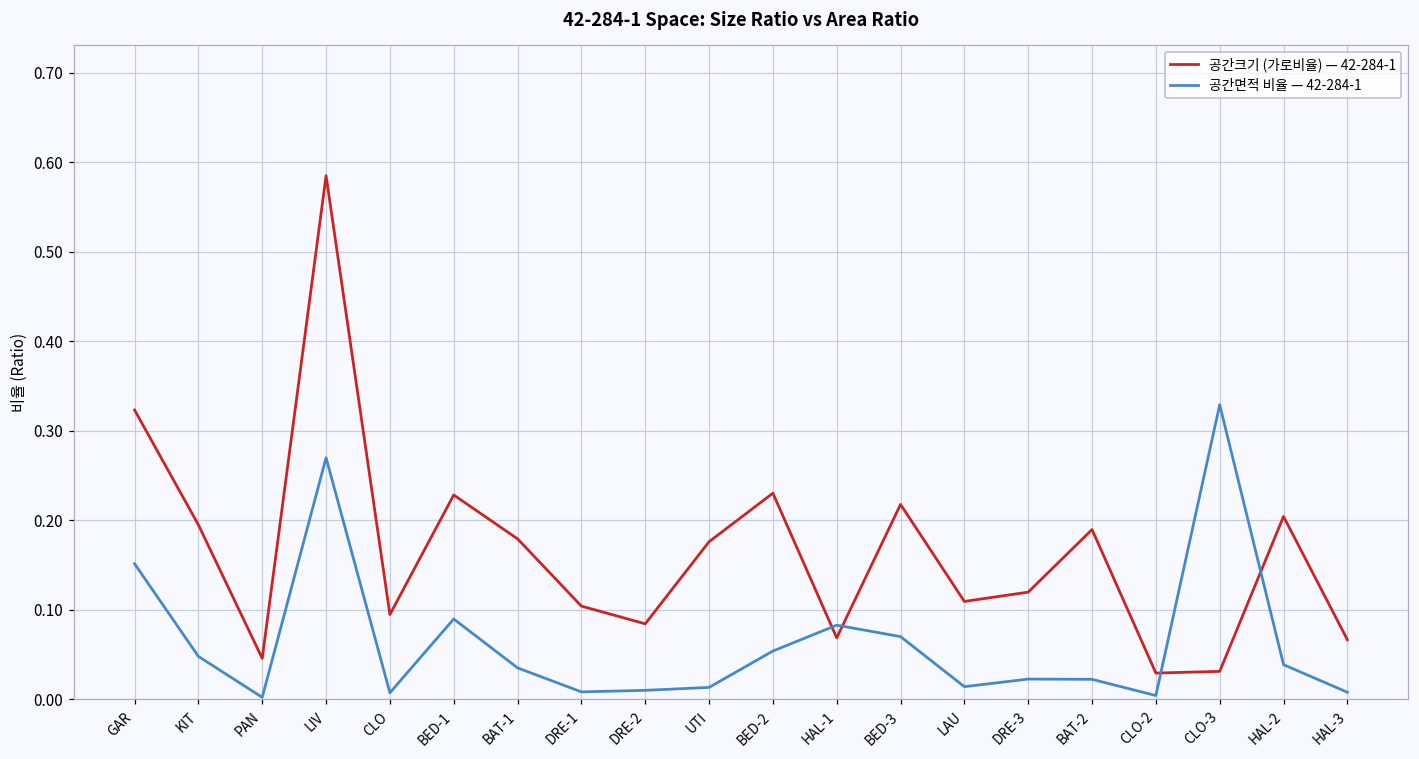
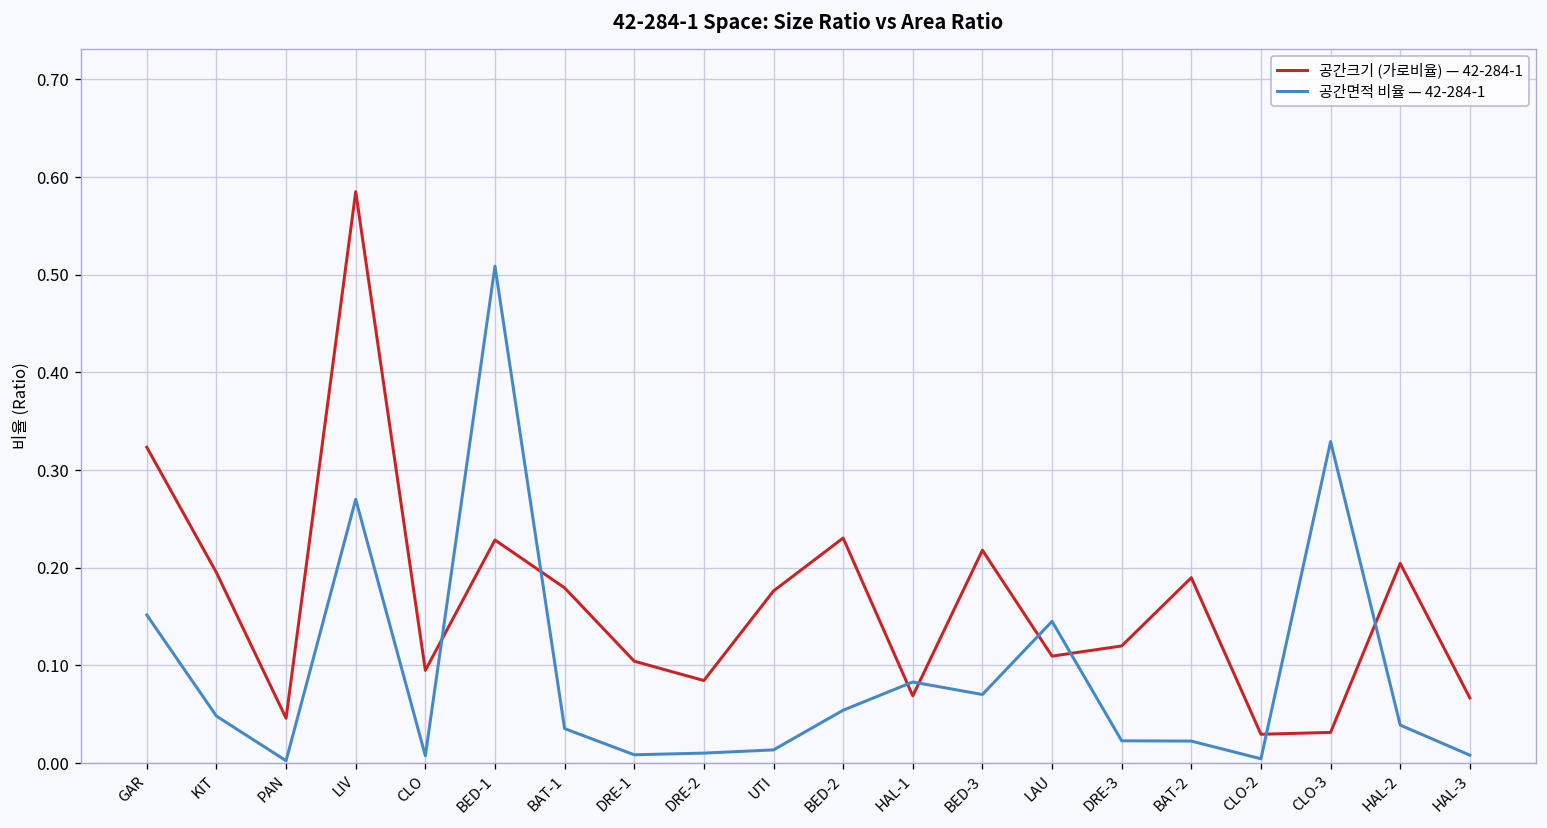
공간면적 비율 — 42-284-1, BED-1: 0.09 -> 0.51
공간면적 비율 — 42-284-1, LAU: 0.01 -> 0.15
